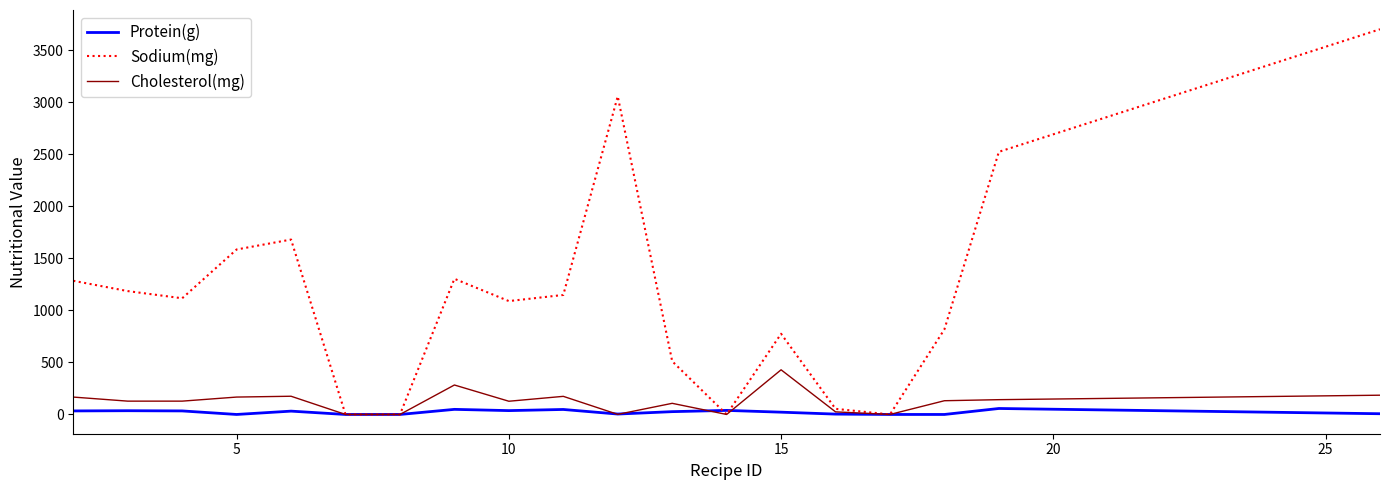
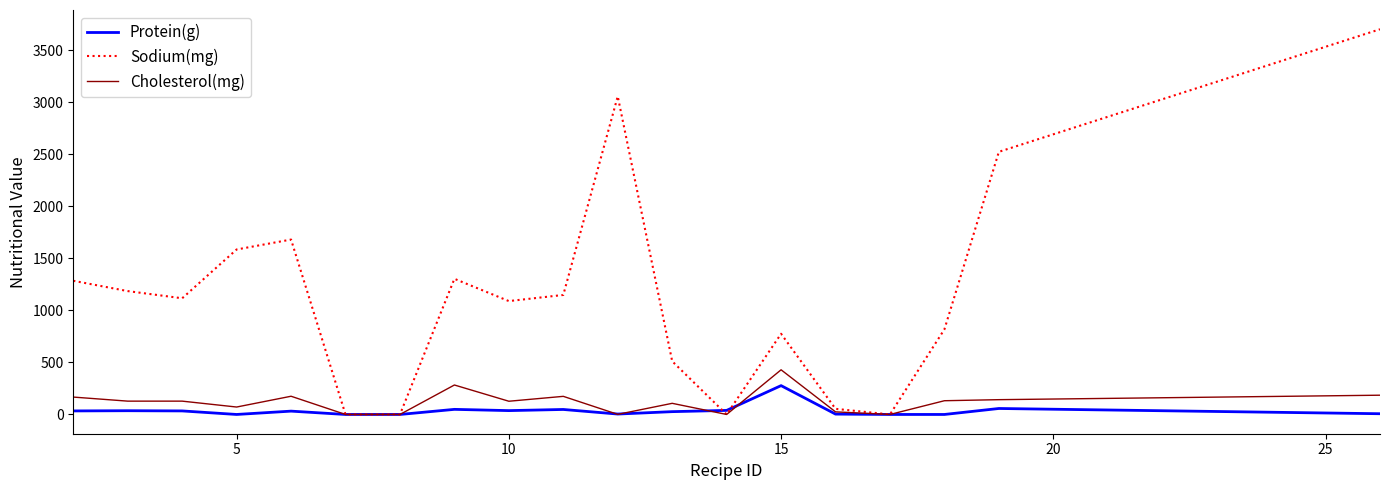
Cholesterol(mg), 5: 170 -> 70
Protein(g), 15: 20 -> 280
